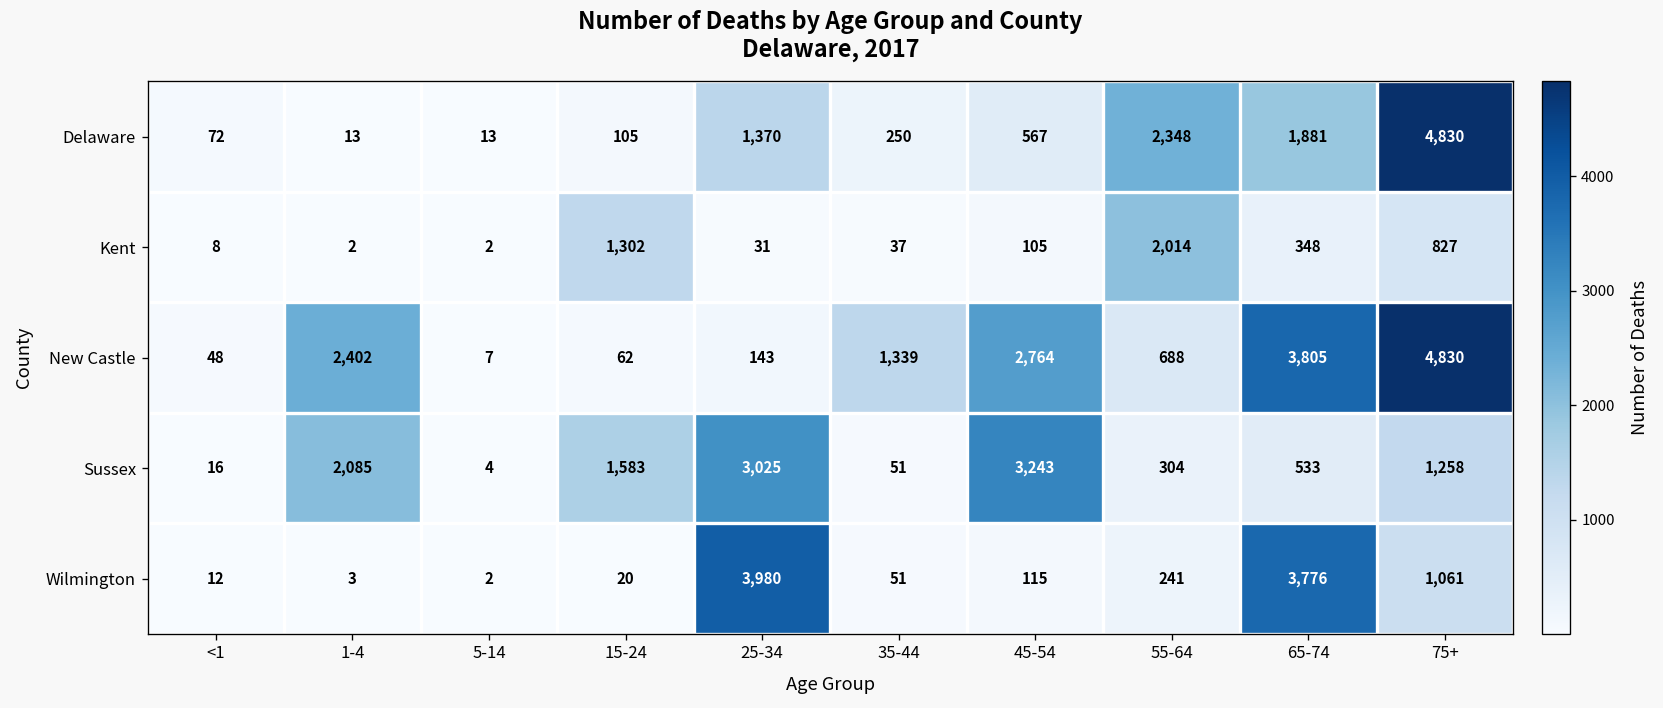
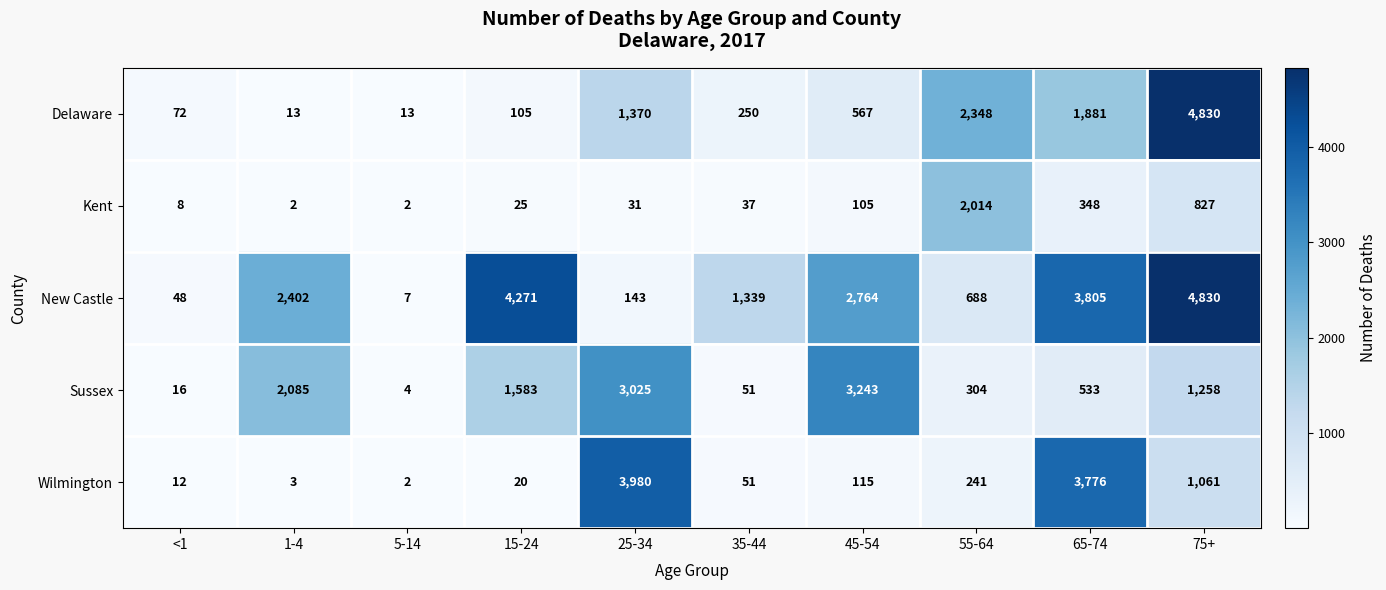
Kent, 15-24: 1,302 -> 25
New Castle, 15-24: 62 -> 4,271
